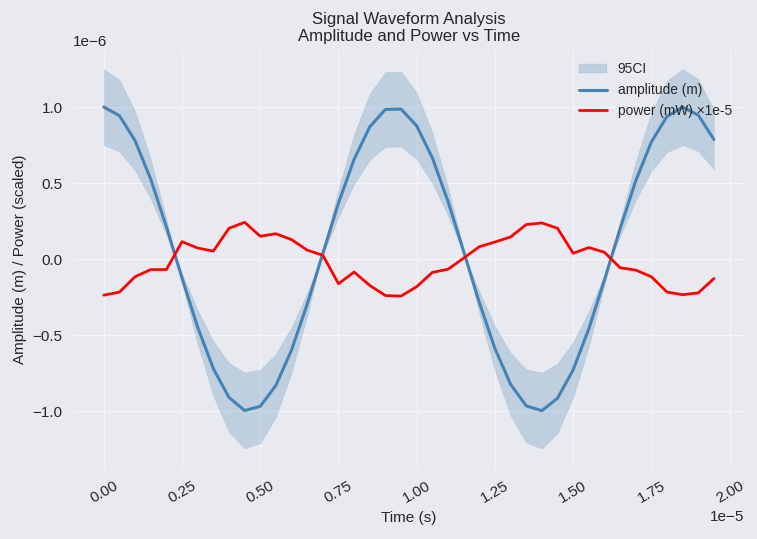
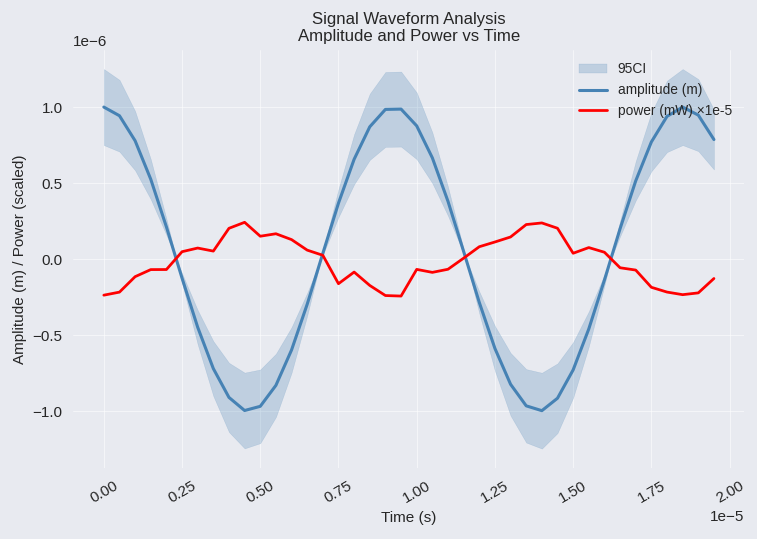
power (mW) ×1e-5, 0.25: 0.00000011 -> 0.00000005
power (mW) ×1e-5, 1.00: -0.00000018 -> -0.00000007
power (mW) ×1e-5, 1.75: -0.00000012 -> -0.00000019
